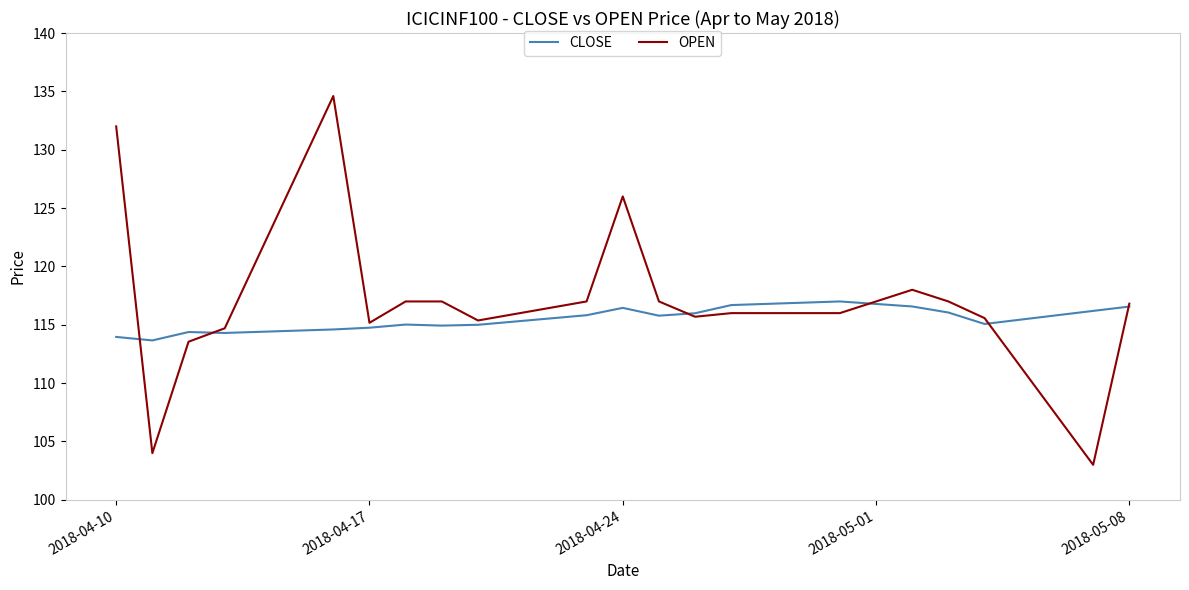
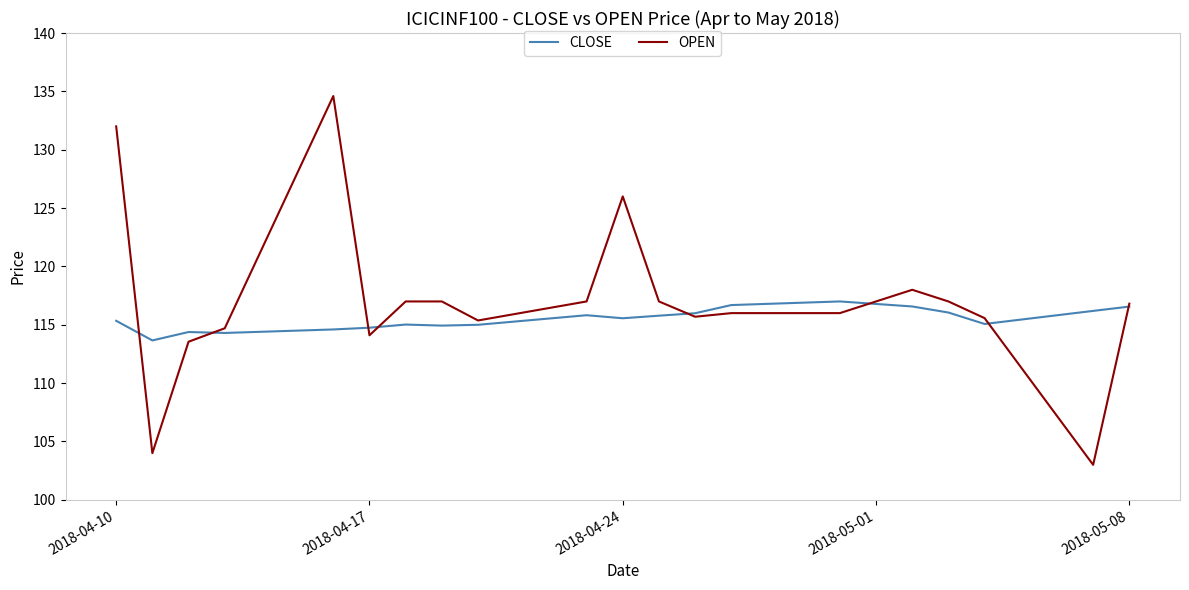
CLOSE, 2018-04-10: 114.0 -> 115.3
OPEN, 2018-04-17: 115.2 -> 114.1
CLOSE, 2018-04-24: 116.5 -> 115.6
